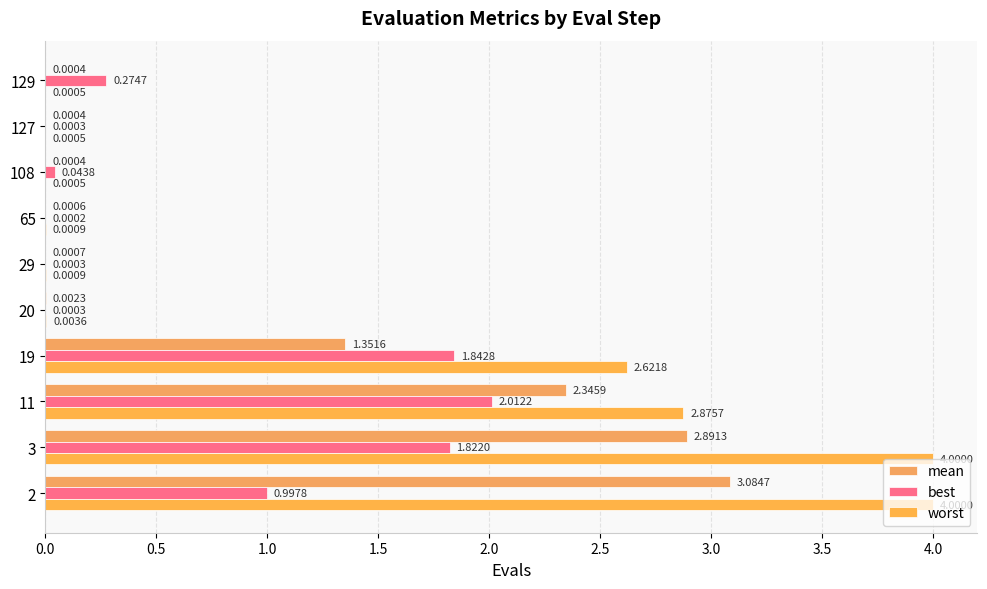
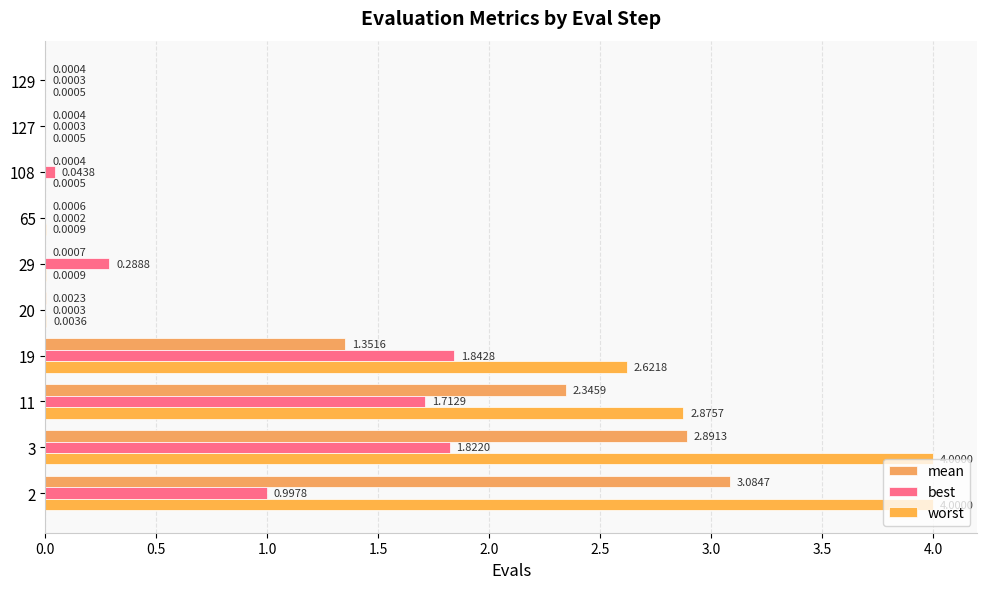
best, 129: 0.2747 -> 0.0003
best, 29: 0.0003 -> 0.2888
best, 11: 2.0122 -> 1.7129
